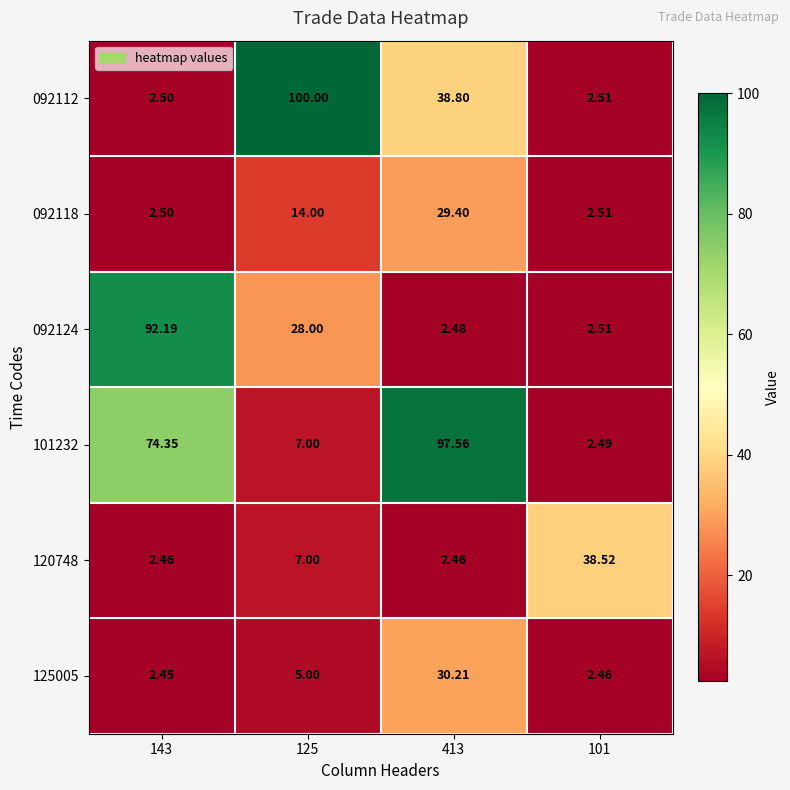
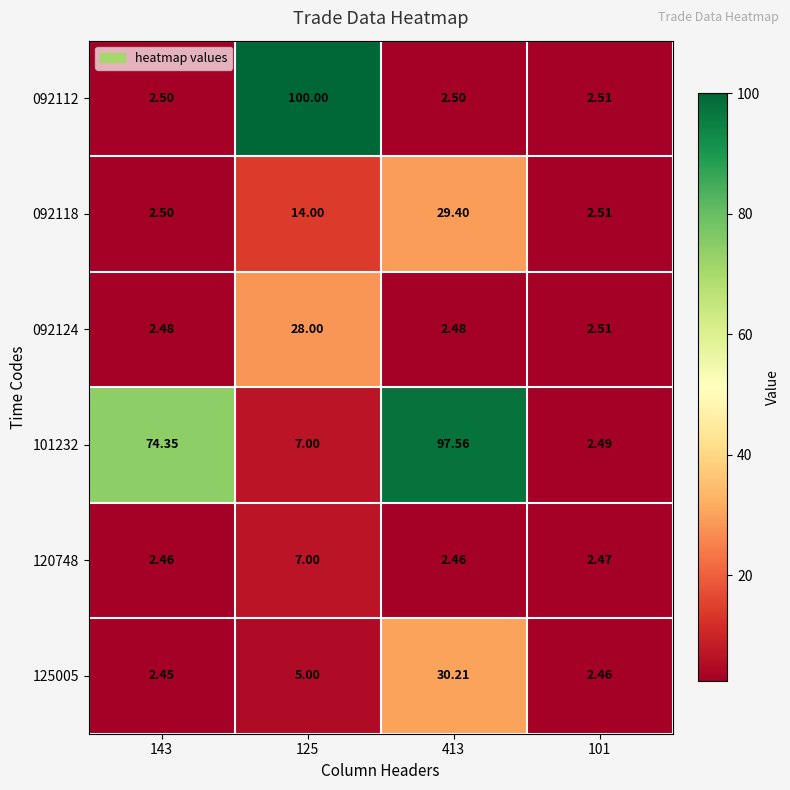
092112, 413: 38.80 -> 2.50
092124, 143: 92.19 -> 2.48
120748, 101: 38.52 -> 2.47
